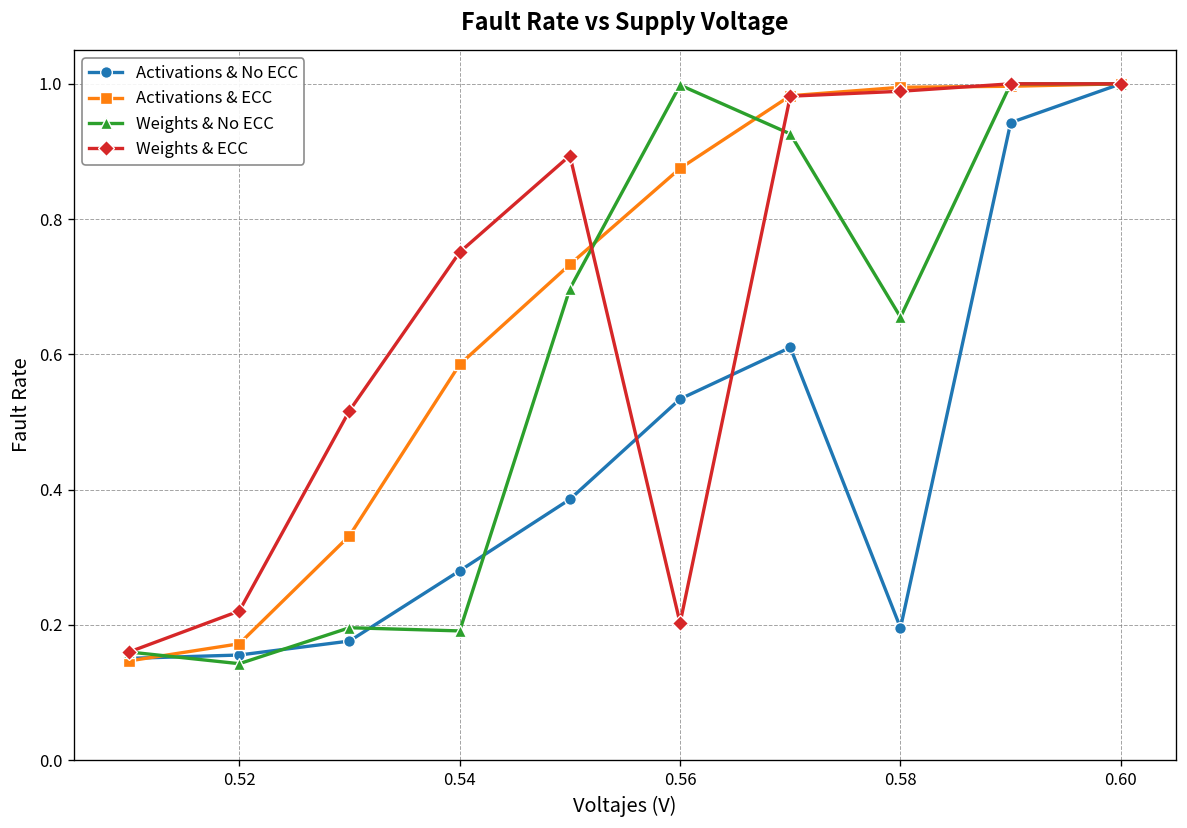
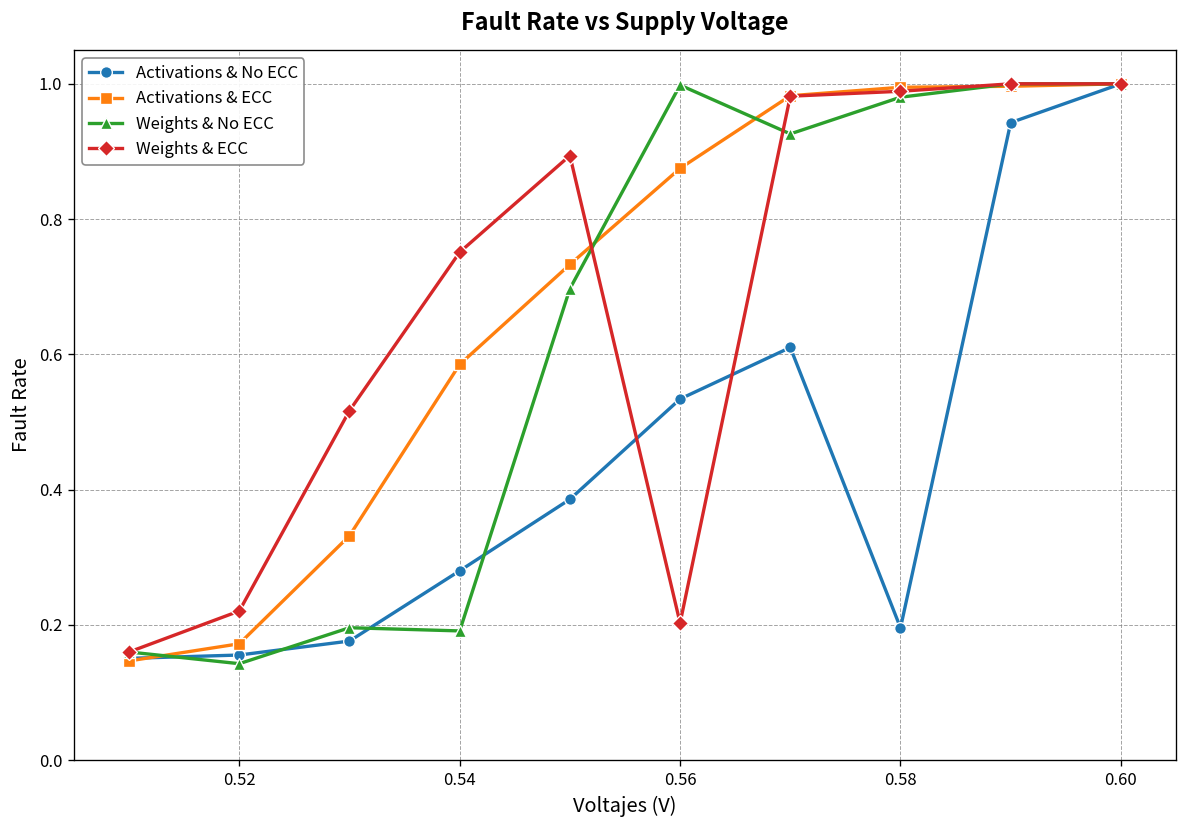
Weights & No ECC, 0.58: 0.65 -> 0.98
